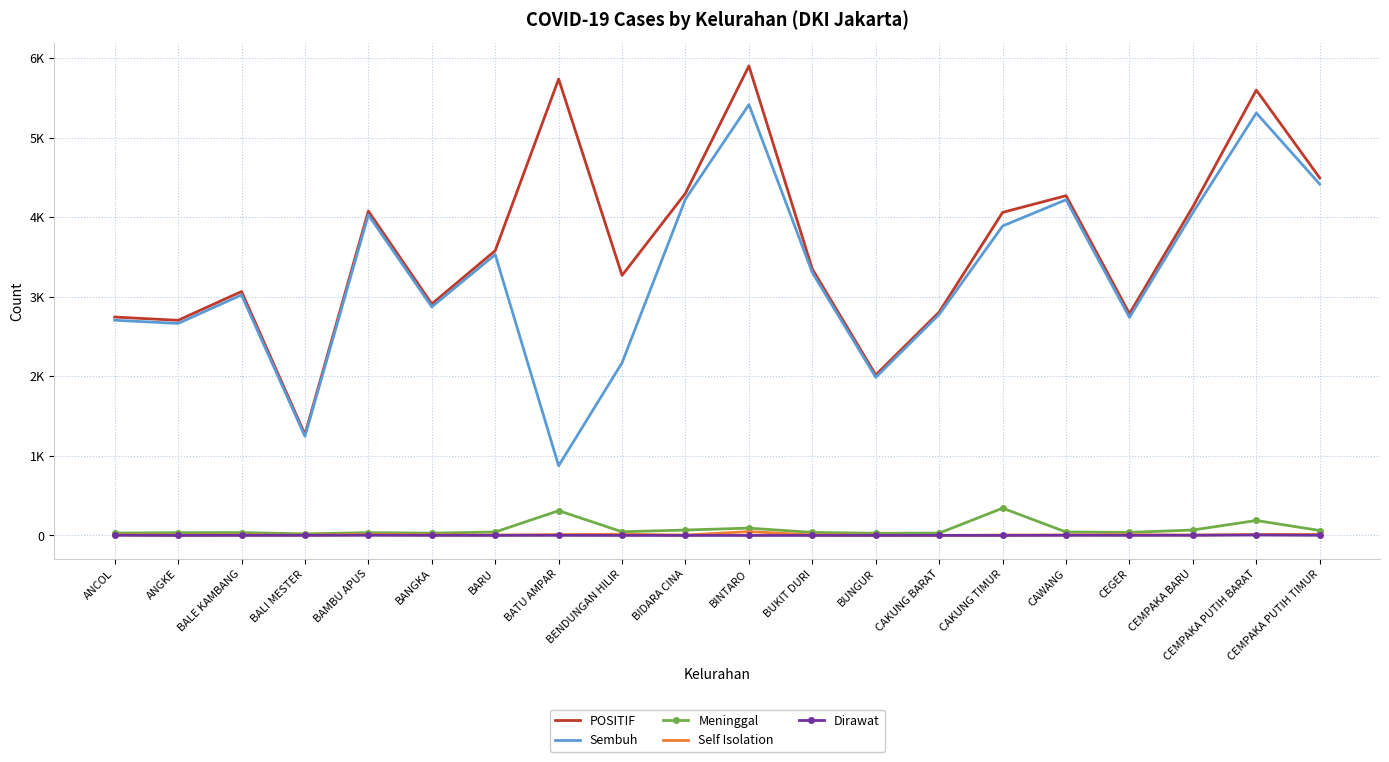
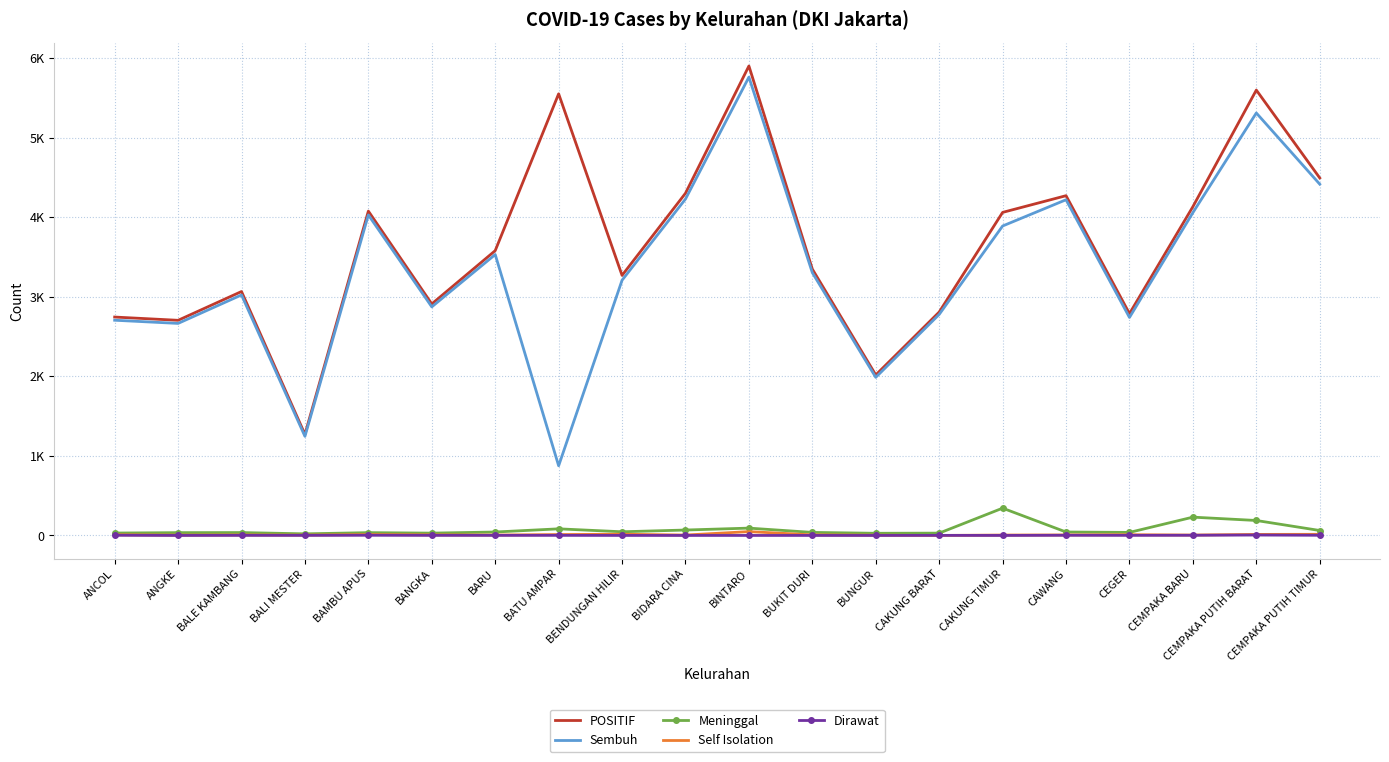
POSITIF, BATU AMPAR: 5700 -> 5600
Meninggal, BATU AMPAR: 300 -> 100
Sembuh, BENDUNGAN HILIR: 2200 -> 3200
Sembuh, BINTARO: 5400 -> 5800
Meninggal, CEMPAKA BARU: 100 -> 200
